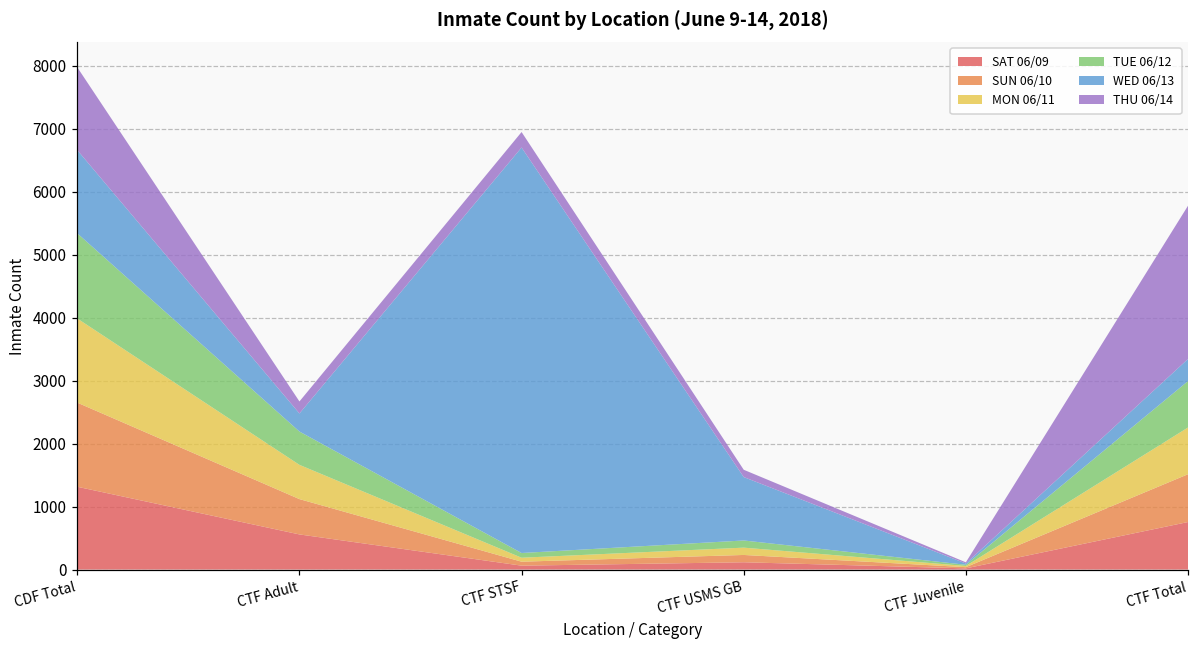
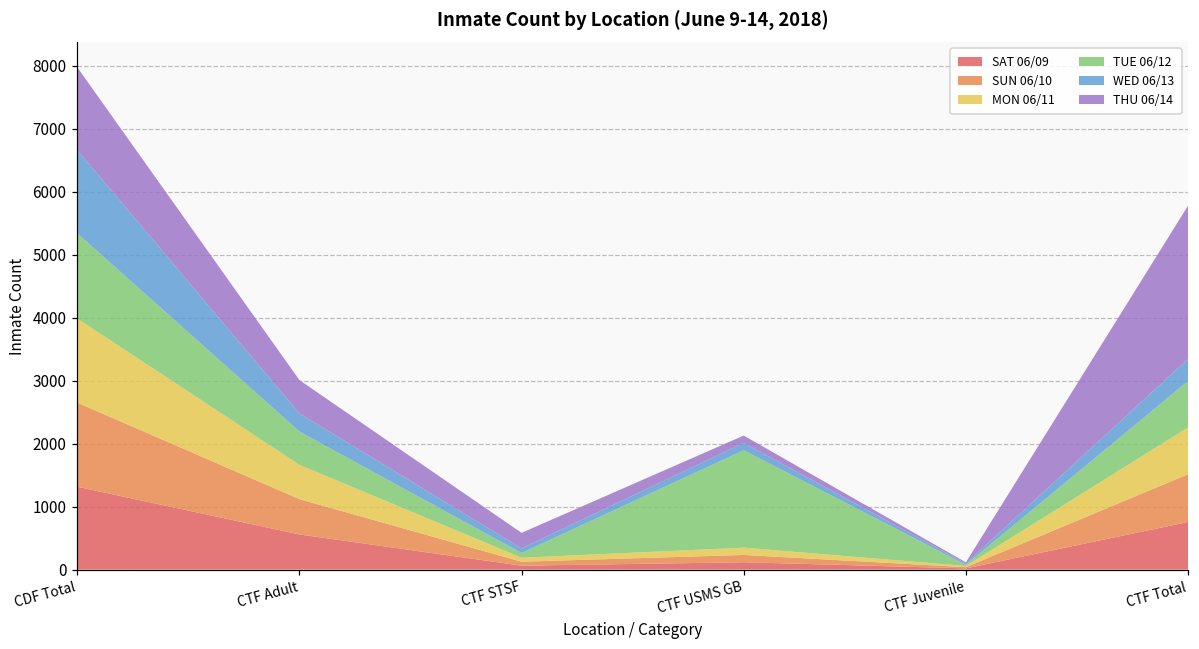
THU 06/14, CTF Adult: 200 -> 500
WED 06/13, CTF STSF: 6400 -> 100
TUE 06/12, CTF USMS GB: 100 -> 1500
WED 06/13, CTF USMS GB: 1000 -> 100
